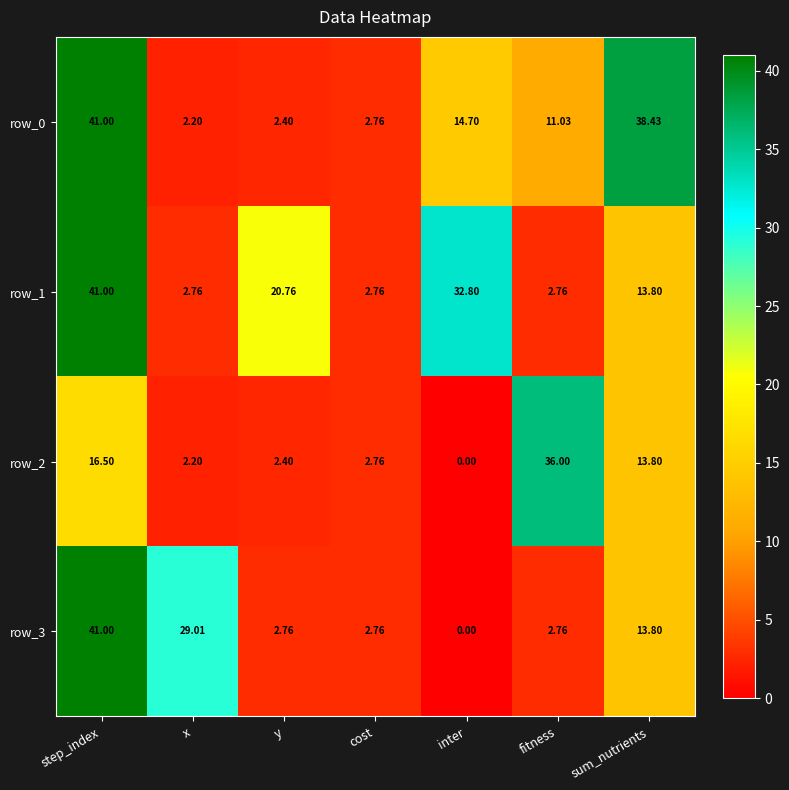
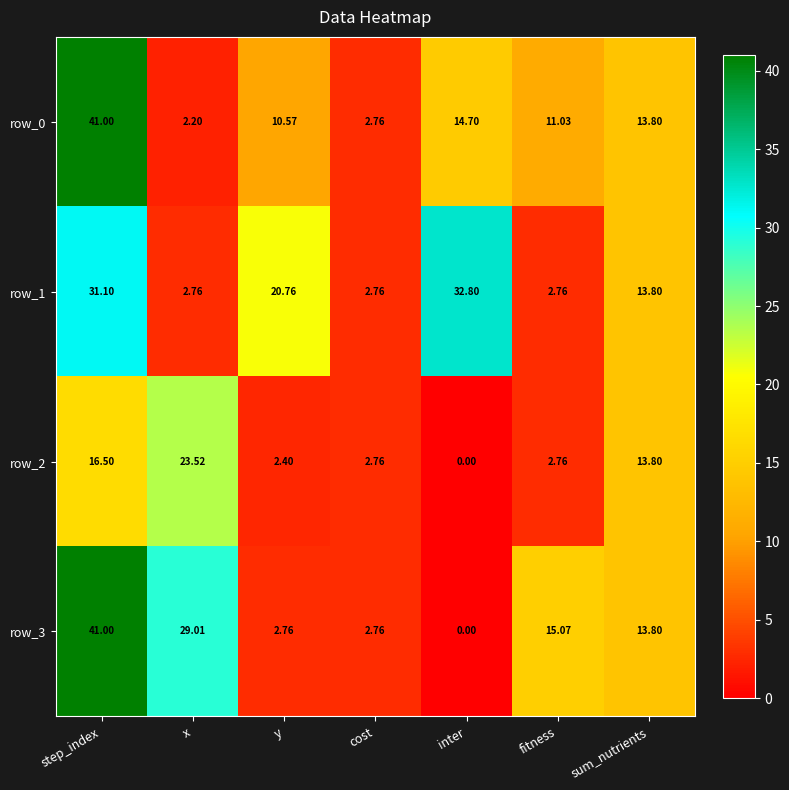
row_0, y: 2.40 -> 10.57
row_0, sum_nutrients: 38.43 -> 13.80
row_1, step_index: 41.00 -> 31.10
row_2, x: 2.20 -> 23.52
row_2, fitness: 36.00 -> 2.76
row_3, fitness: 2.76 -> 15.07
